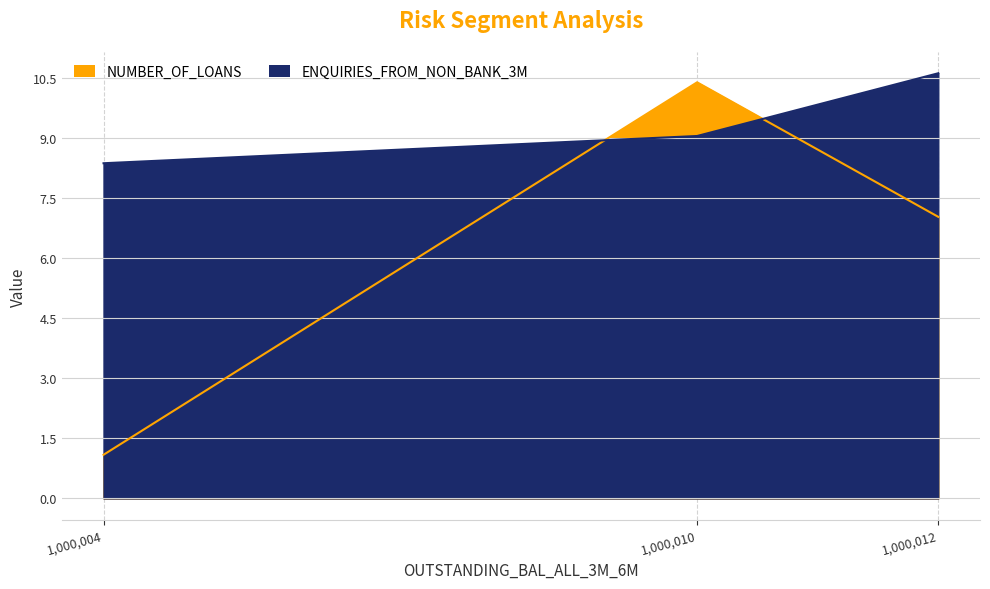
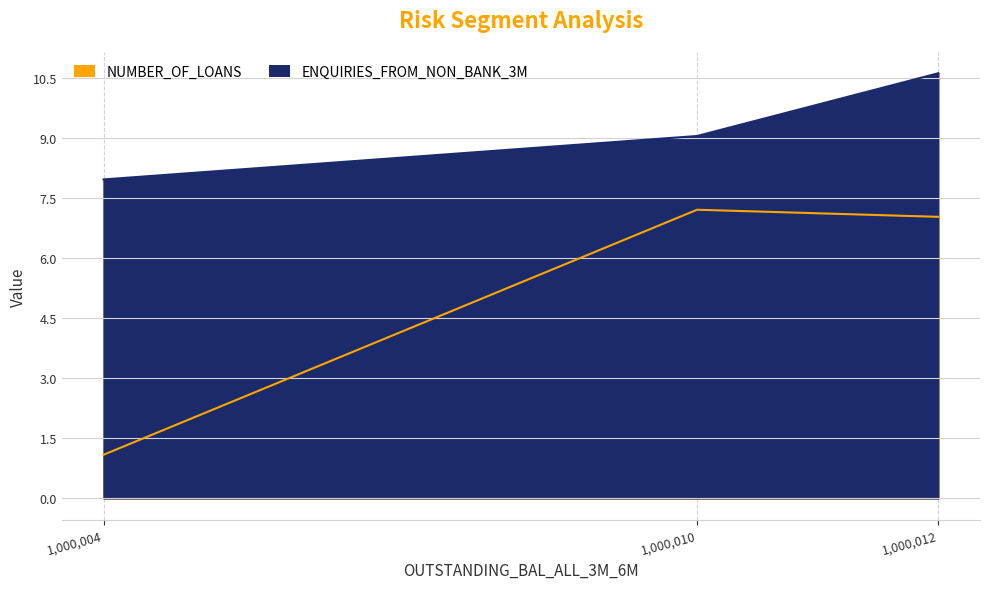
ENQUIRIES_FROM_NON_BANK_3M, 1,000,004: 8.4 -> 8.0
NUMBER_OF_LOANS, 1,000,010: 10.4 -> 7.2
